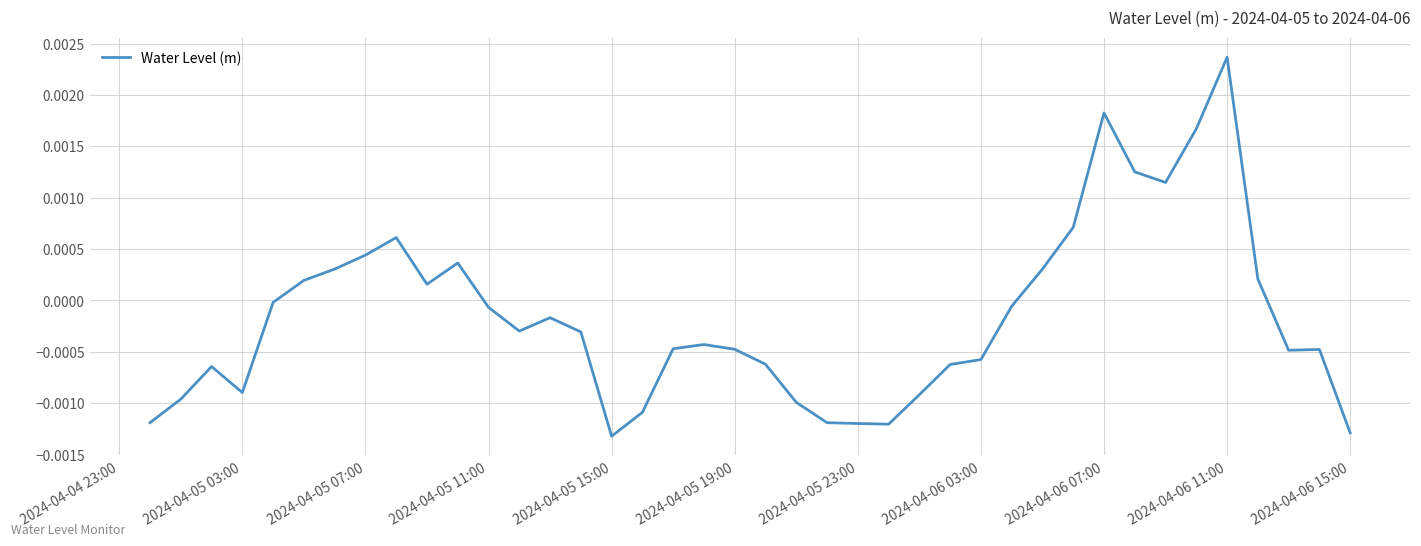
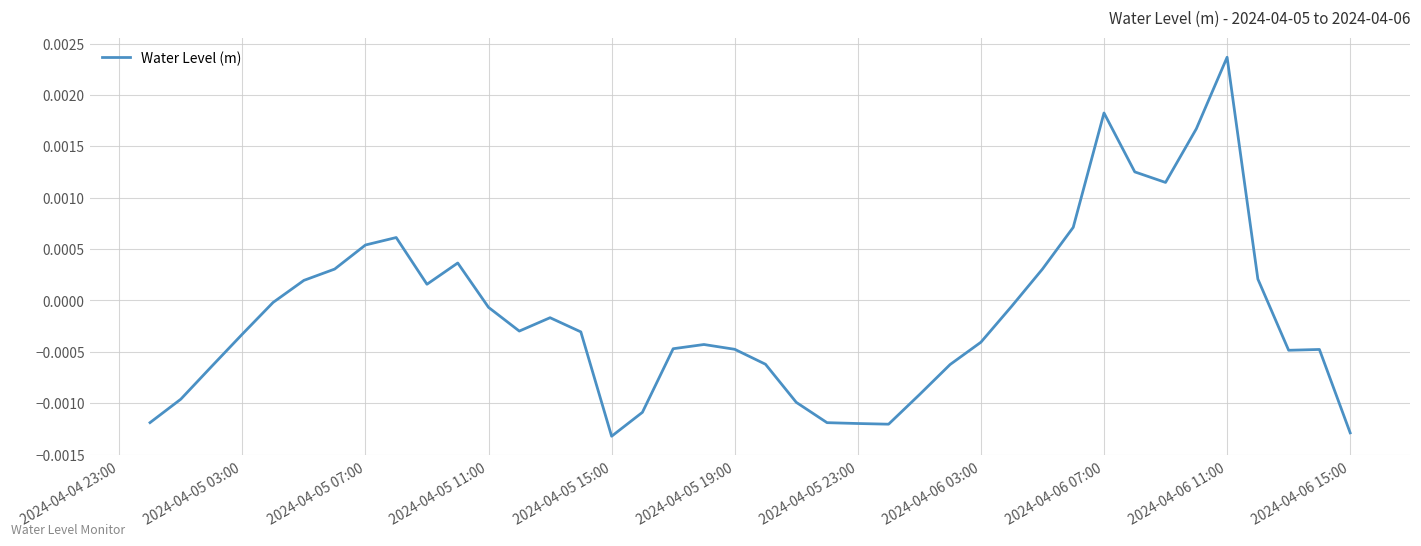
2024-04-05 03:00: -0.0009 -> -0.0003
2024-04-05 07:00: 0.0004 -> 0.0005
2024-04-06 03:00: -0.0006 -> -0.0004
